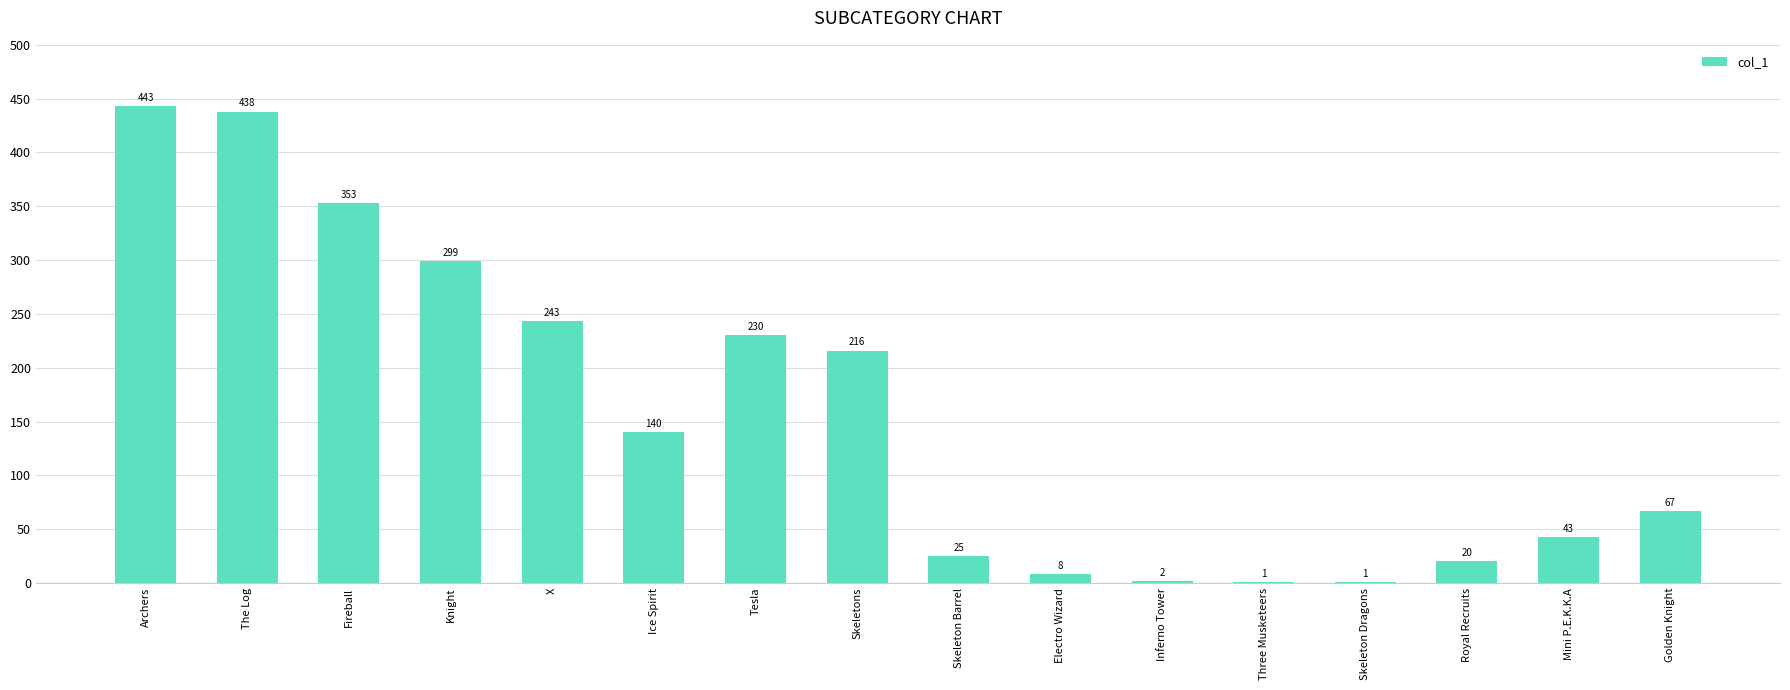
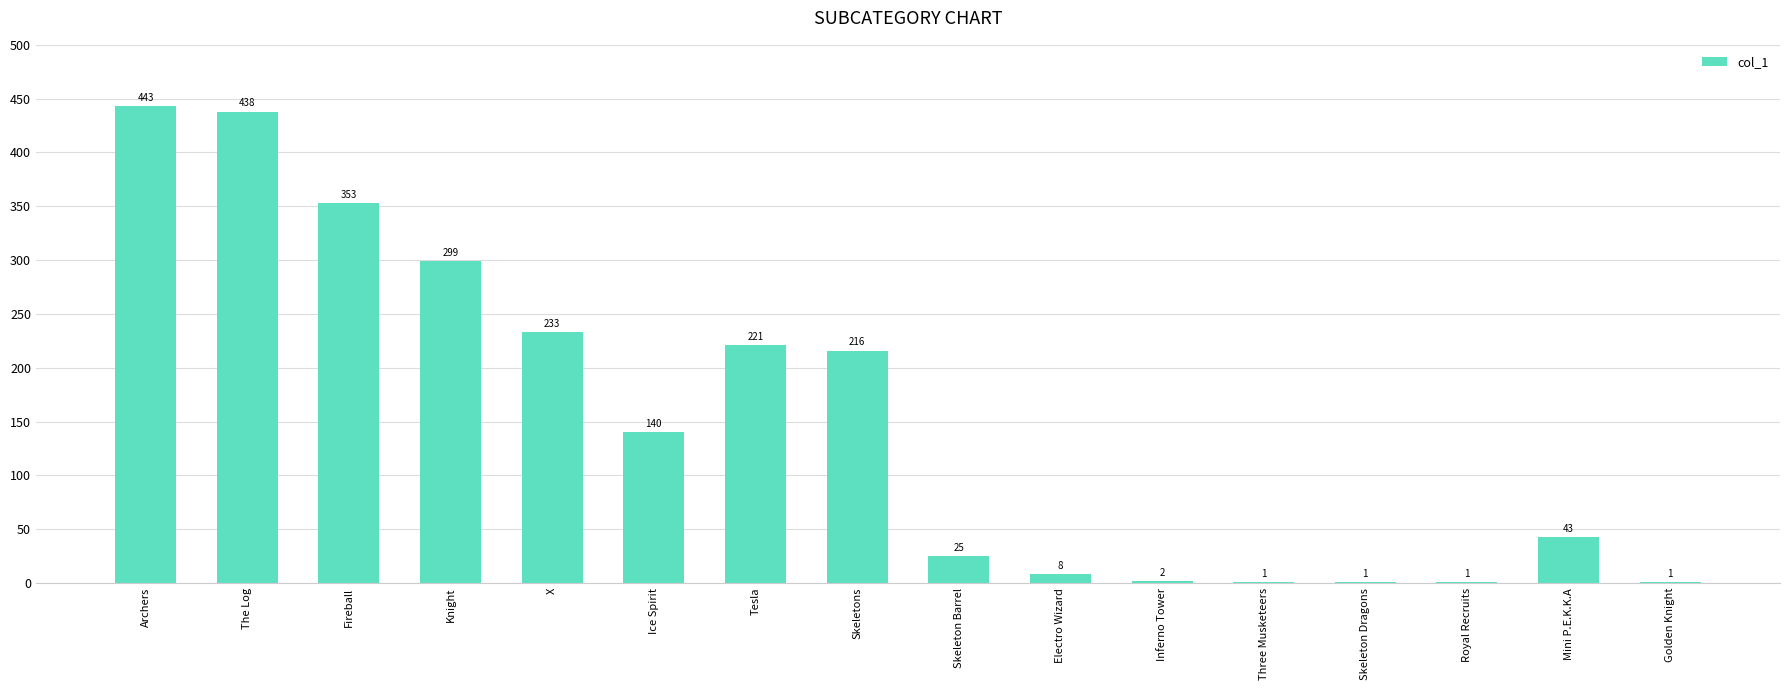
X: 243 -> 233
Tesla: 230 -> 221
Royal Recruits: 20 -> 1
Golden Knight: 67 -> 1
